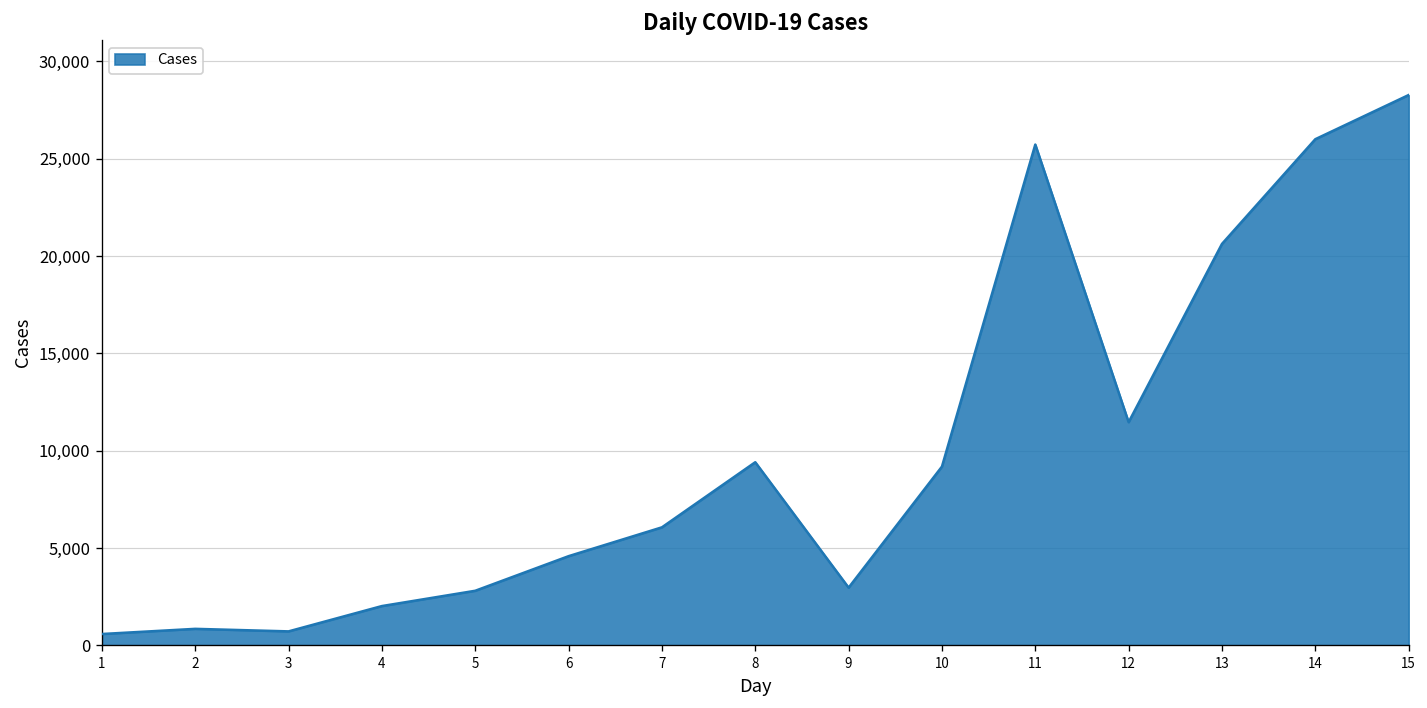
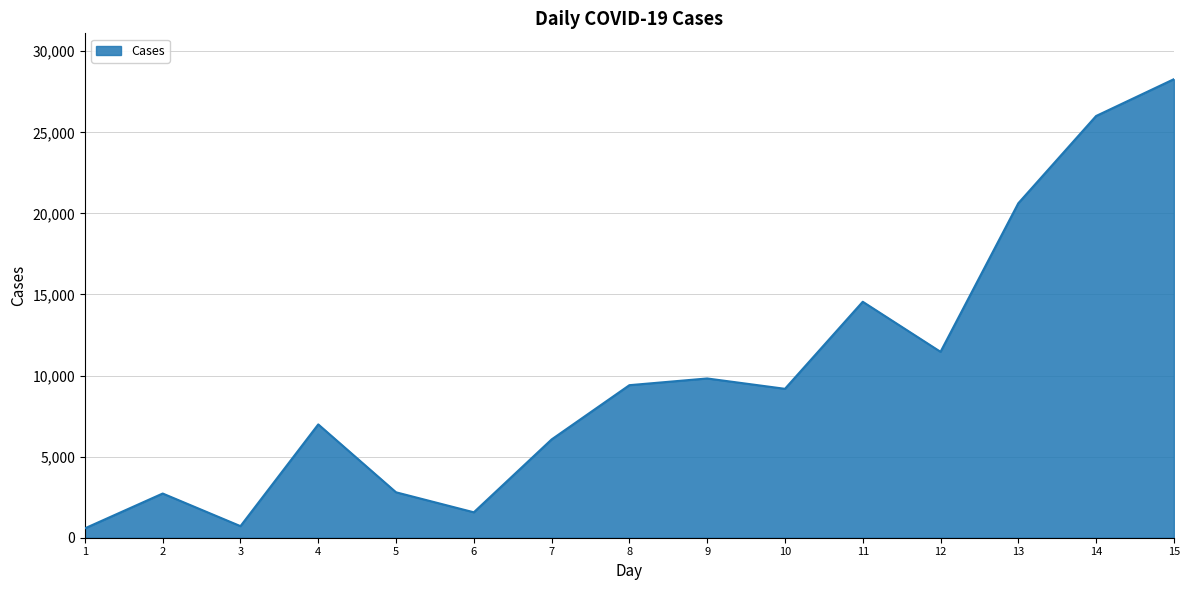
2: 800 -> 2,700
4: 2,000 -> 7,000
6: 4,600 -> 1,600
9: 3,000 -> 9,800
11: 25,700 -> 14,600
